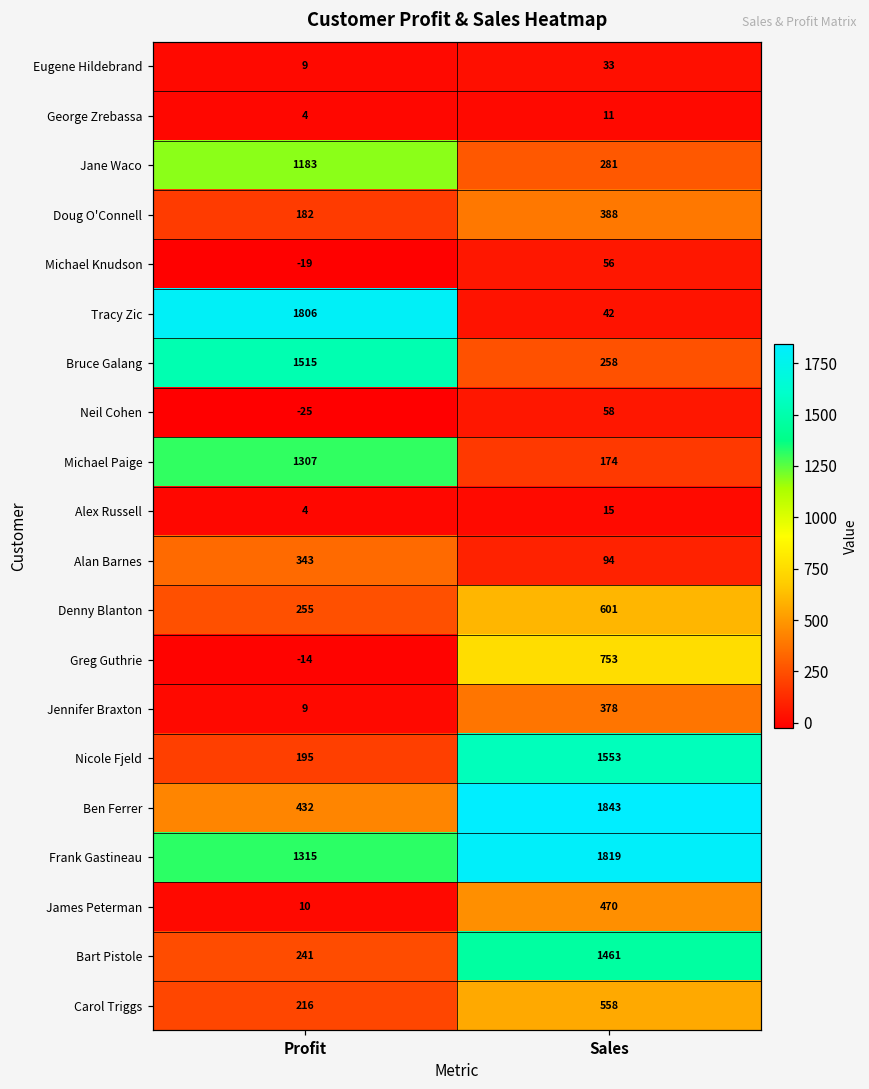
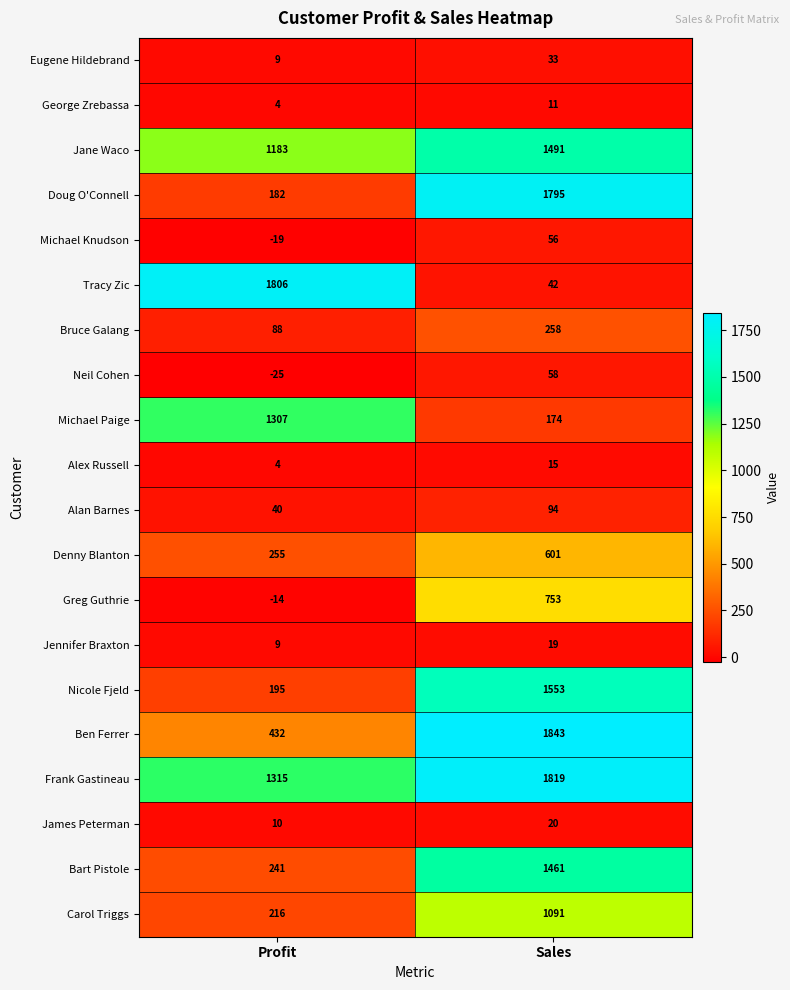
Jane Waco, Sales: 281 -> 1491
Doug O'Connell, Sales: 388 -> 1795
Bruce Galang, Profit: 1515 -> 88
Alan Barnes, Profit: 343 -> 40
Jennifer Braxton, Sales: 378 -> 19
James Peterman, Sales: 470 -> 20
Carol Triggs, Sales: 558 -> 1091
